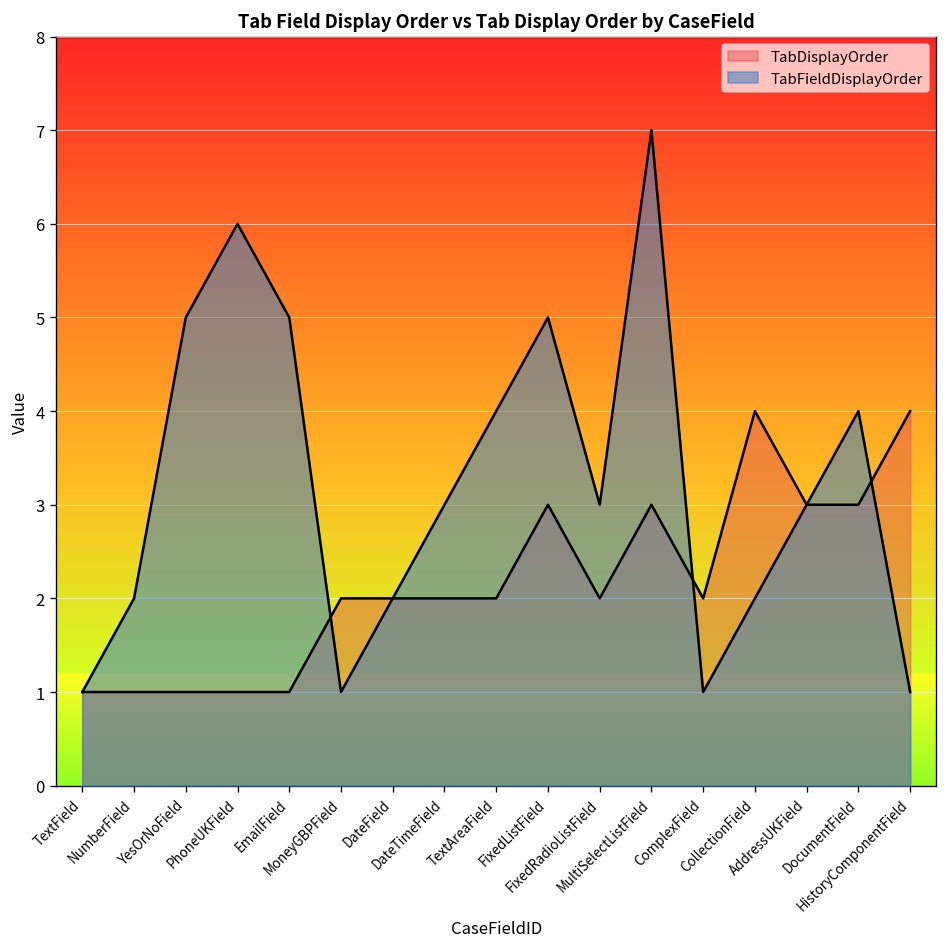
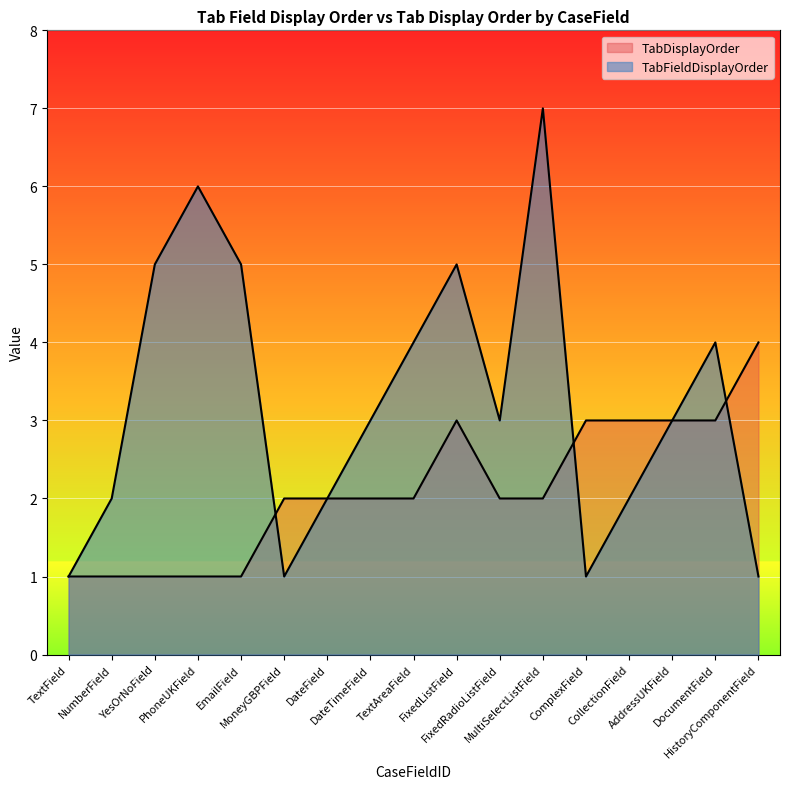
TabDisplayOrder, MultiSelectListField: 3 -> 2
TabDisplayOrder, ComplexField: 2 -> 3
TabDisplayOrder, CollectionField: 4 -> 3
